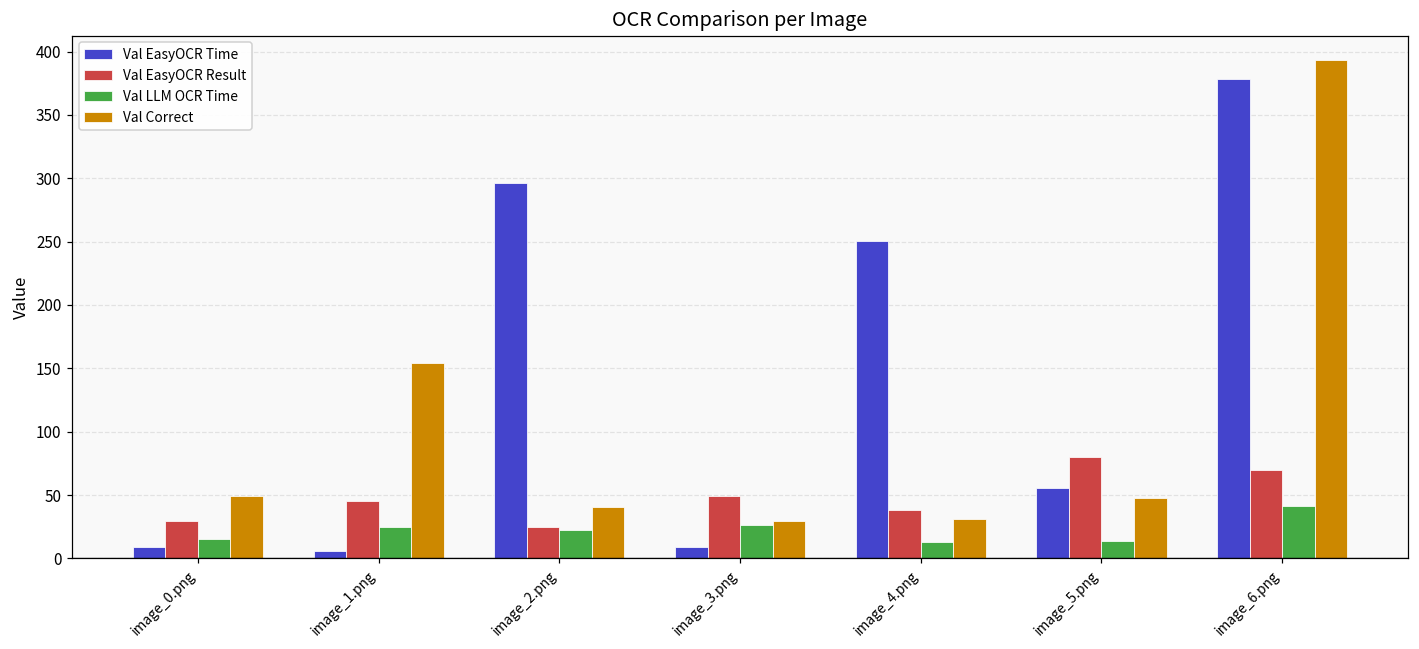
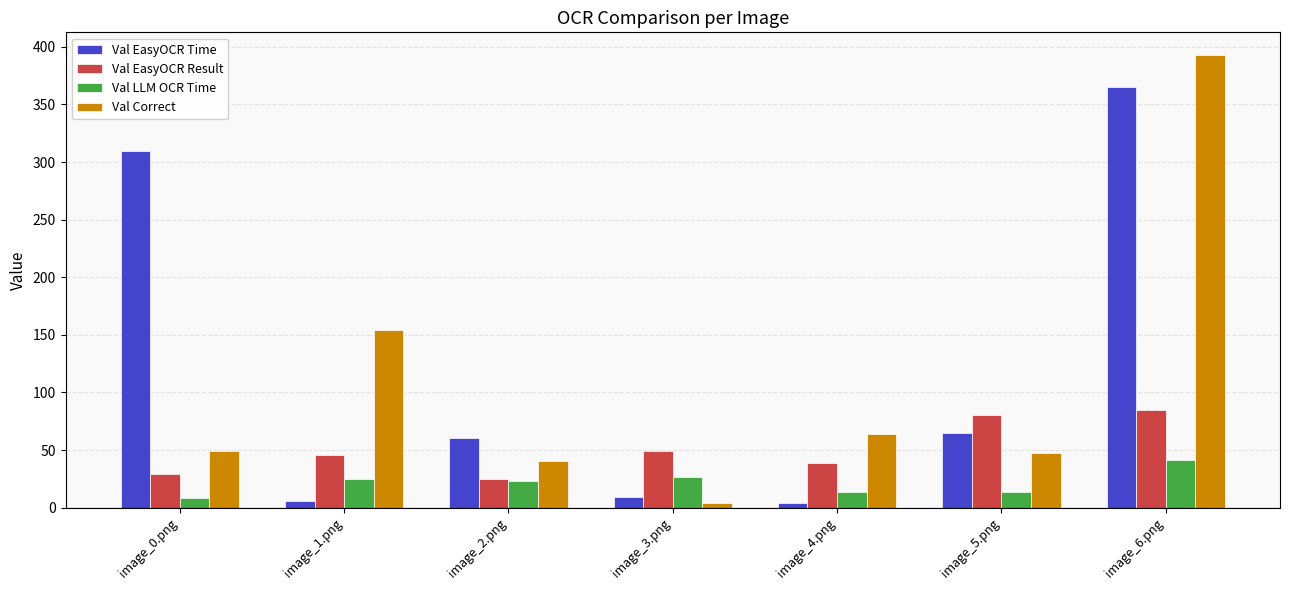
Val EasyOCR Time, image_0.png: 9 -> 310
Val LLM OCR Time, image_0.png: 15 -> 8
Val EasyOCR Time, image_2.png: 297 -> 61
Val Correct, image_3.png: 30 -> 4
Val EasyOCR Time, image_4.png: 251 -> 4
Val Correct, image_4.png: 31 -> 64
Val EasyOCR Time, image_5.png: 56 -> 65
Val EasyOCR Time, image_6.png: 379 -> 365
Val EasyOCR Result, image_6.png: 70 -> 84
